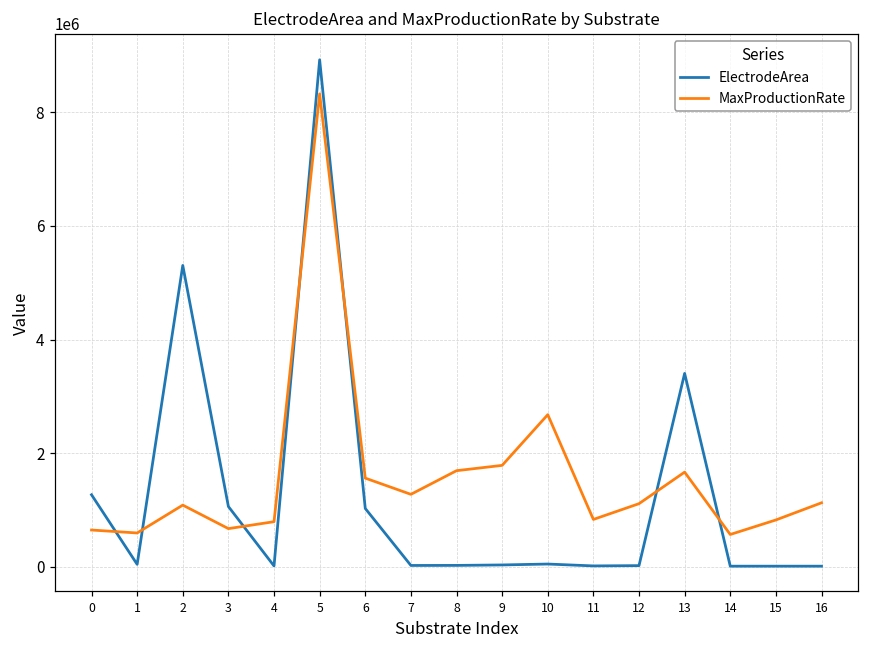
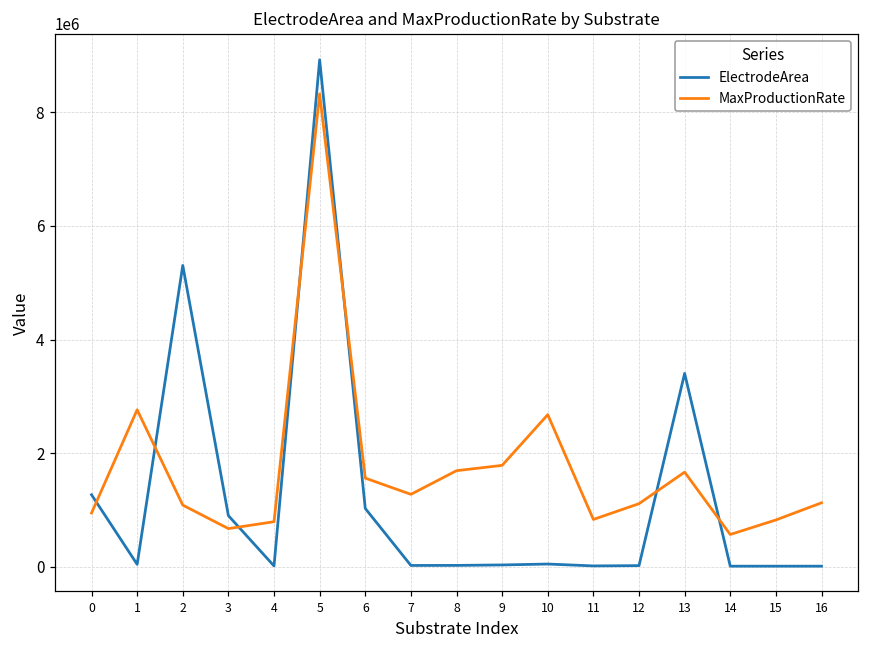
MaxProductionRate, 0: 600000 -> 900000
MaxProductionRate, 1: 600000 -> 2800000
ElectrodeArea, 3: 1100000 -> 900000
